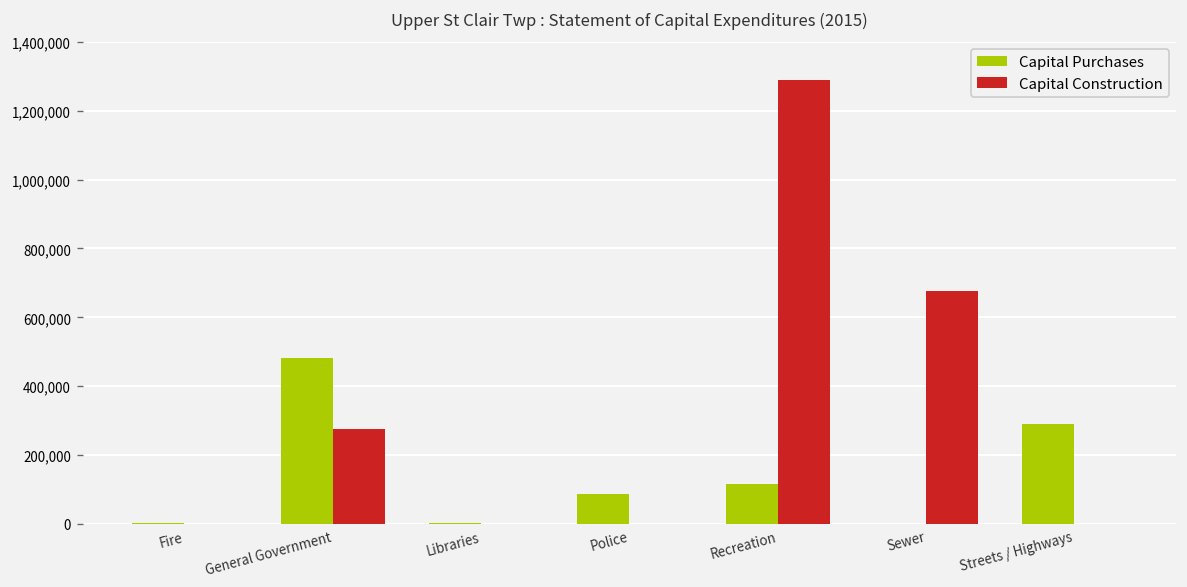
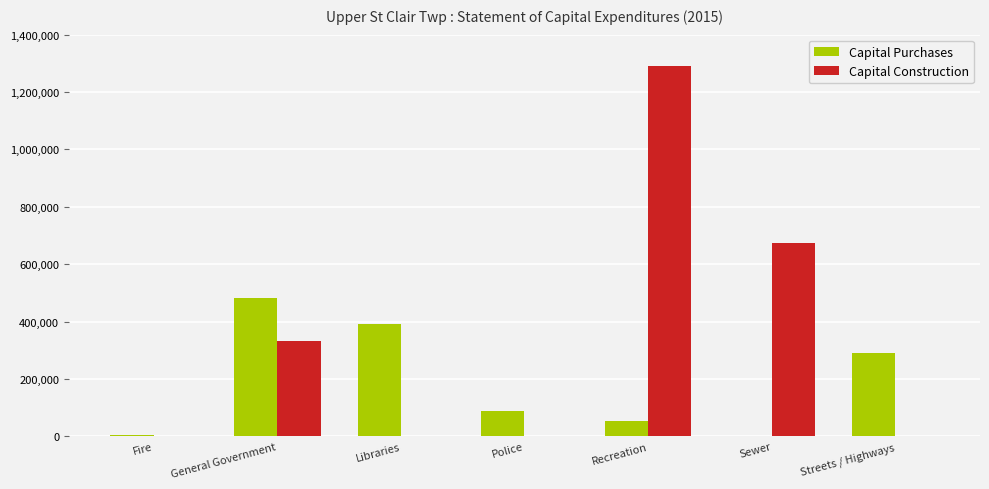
Capital Construction, General Government: 280,000 -> 330,000
Capital Purchases, Libraries: 0 -> 390,000
Capital Purchases, Recreation: 120,000 -> 50,000
